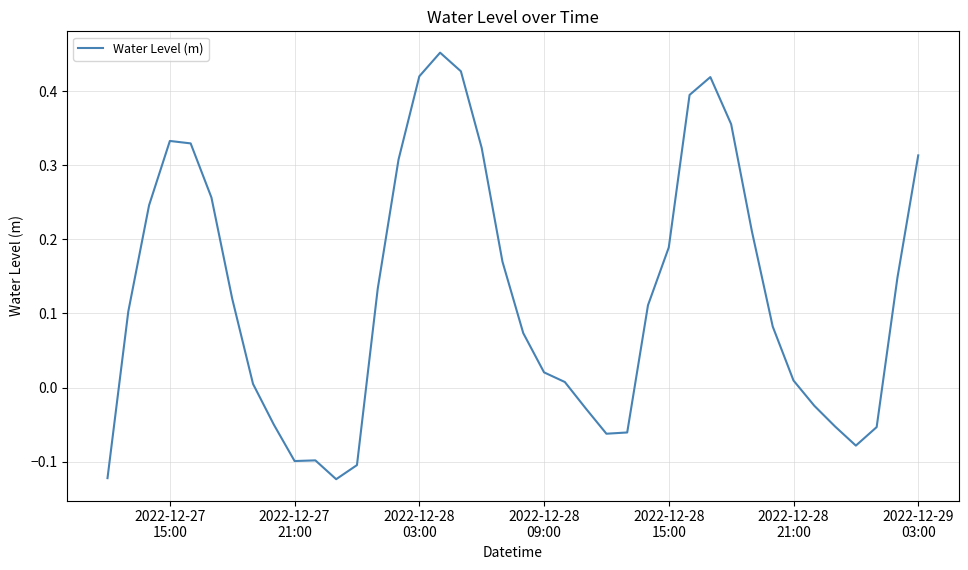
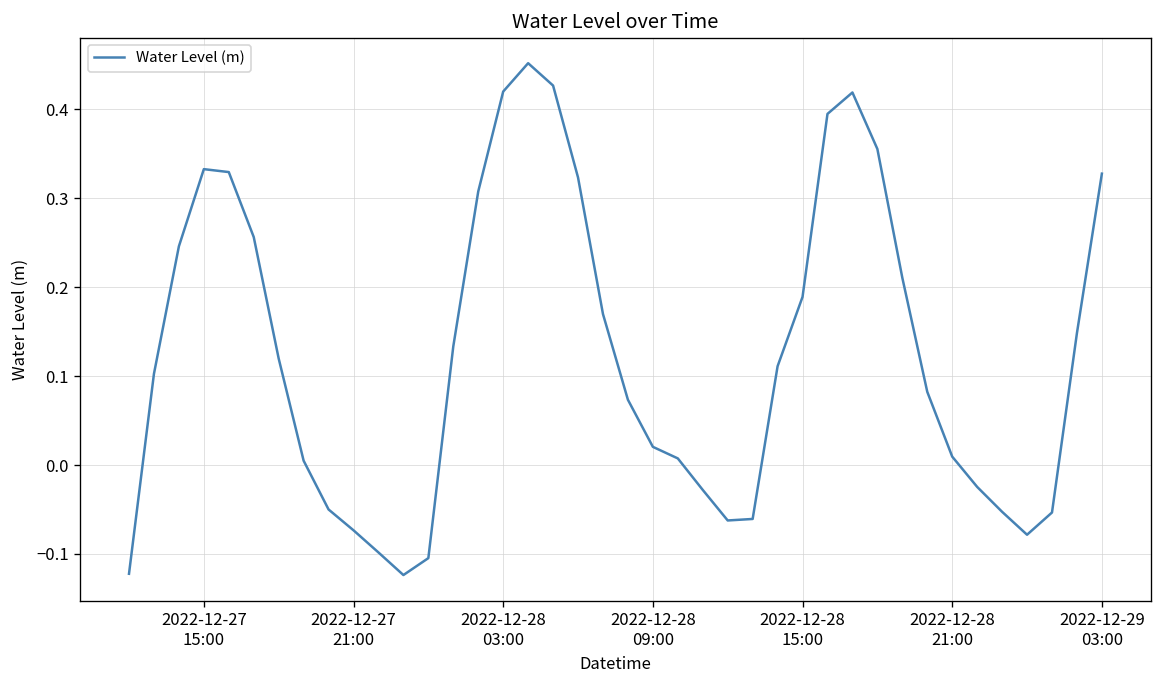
2022-12-27 21:00: -0.10 -> -0.07
2022-12-29 03:00: 0.31 -> 0.33
